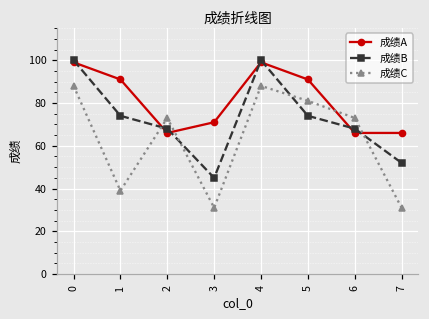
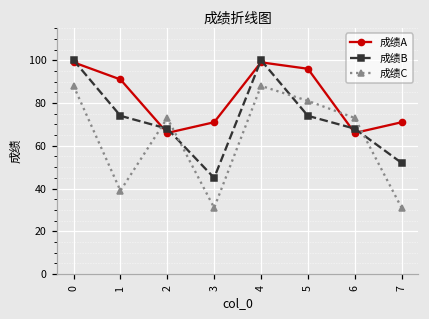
成绩A, 5: 91 -> 96
成绩A, 7: 66 -> 71
